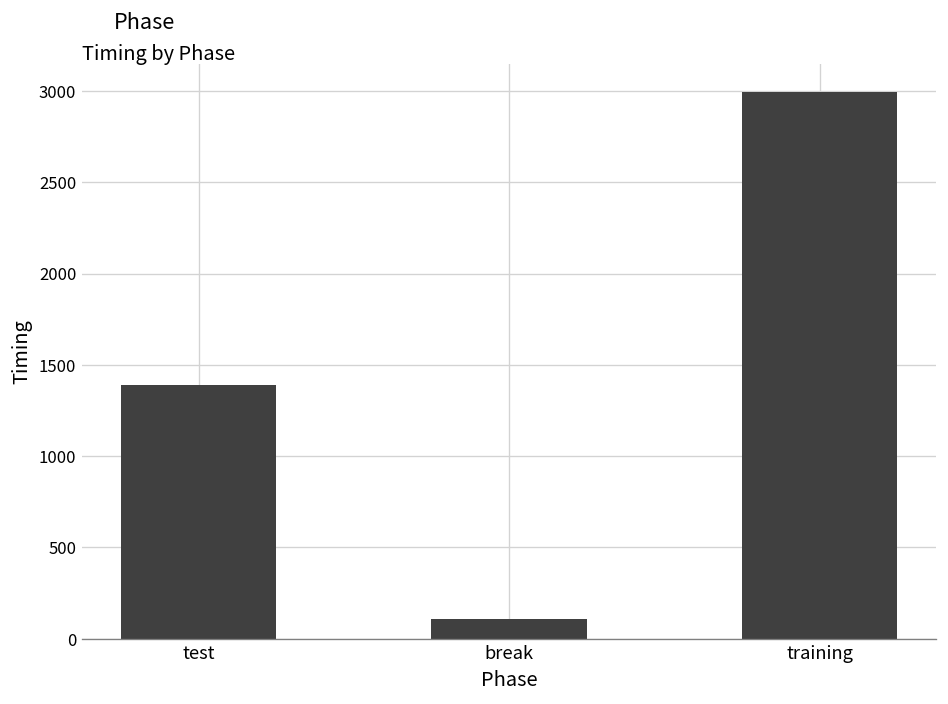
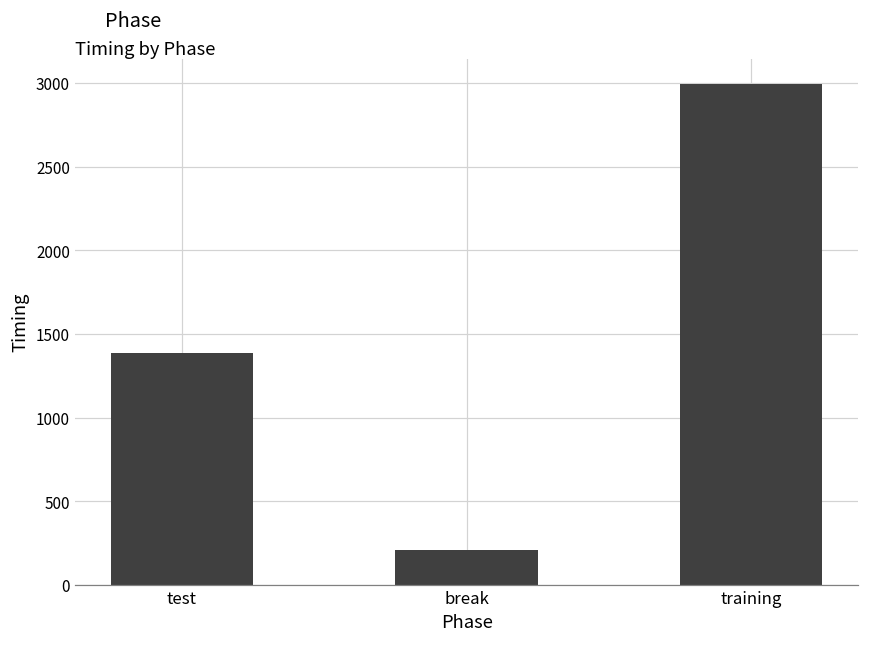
break: 110 -> 210
